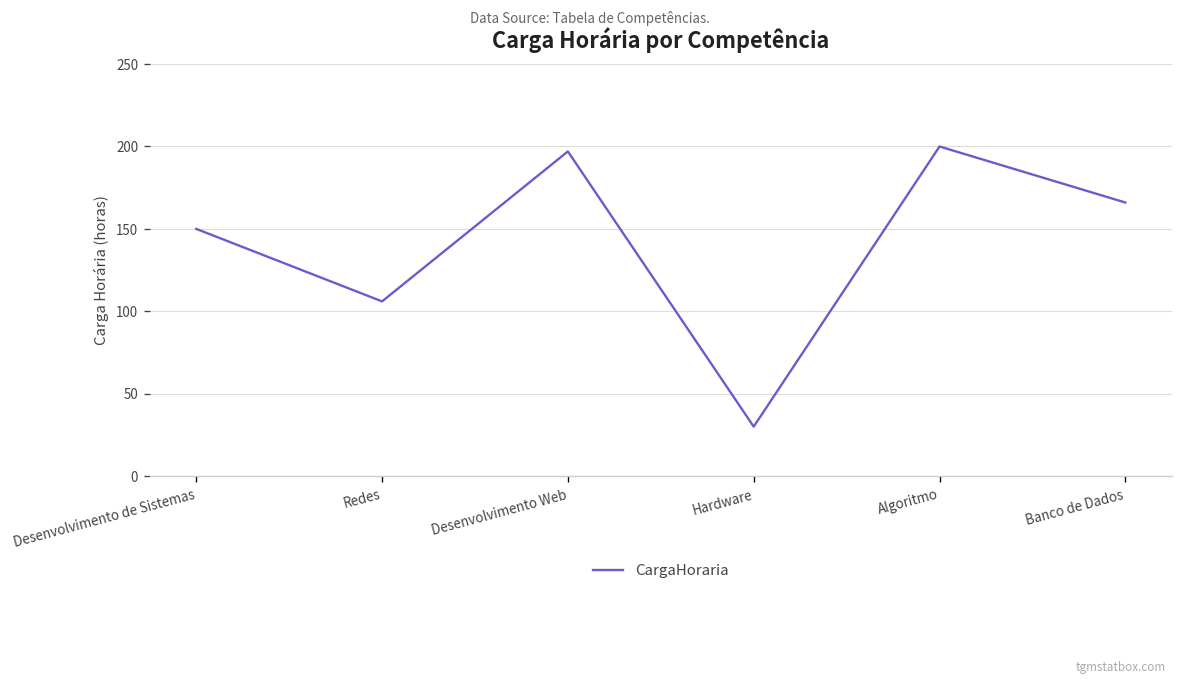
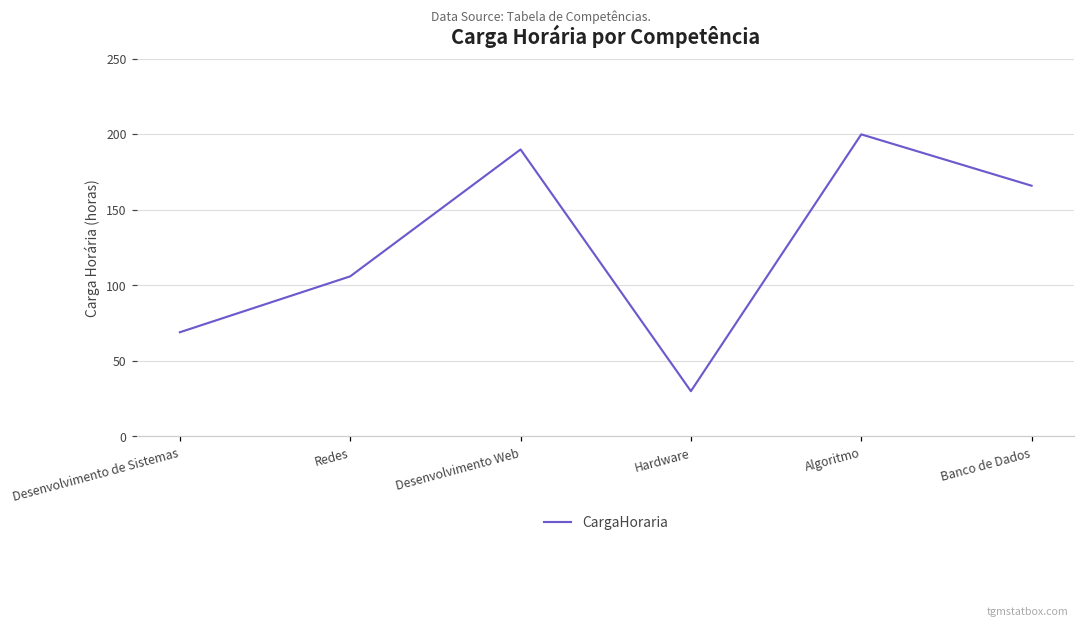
Desenvolvimento de Sistemas: 150 -> 69
Desenvolvimento Web: 197 -> 190
